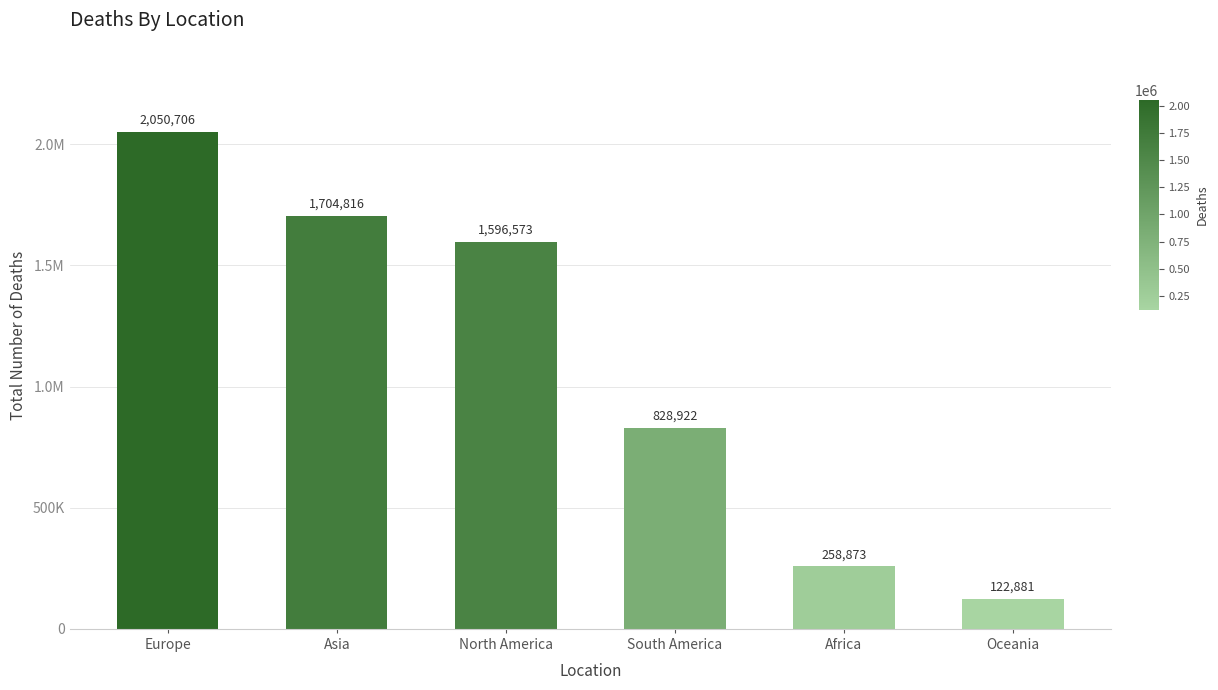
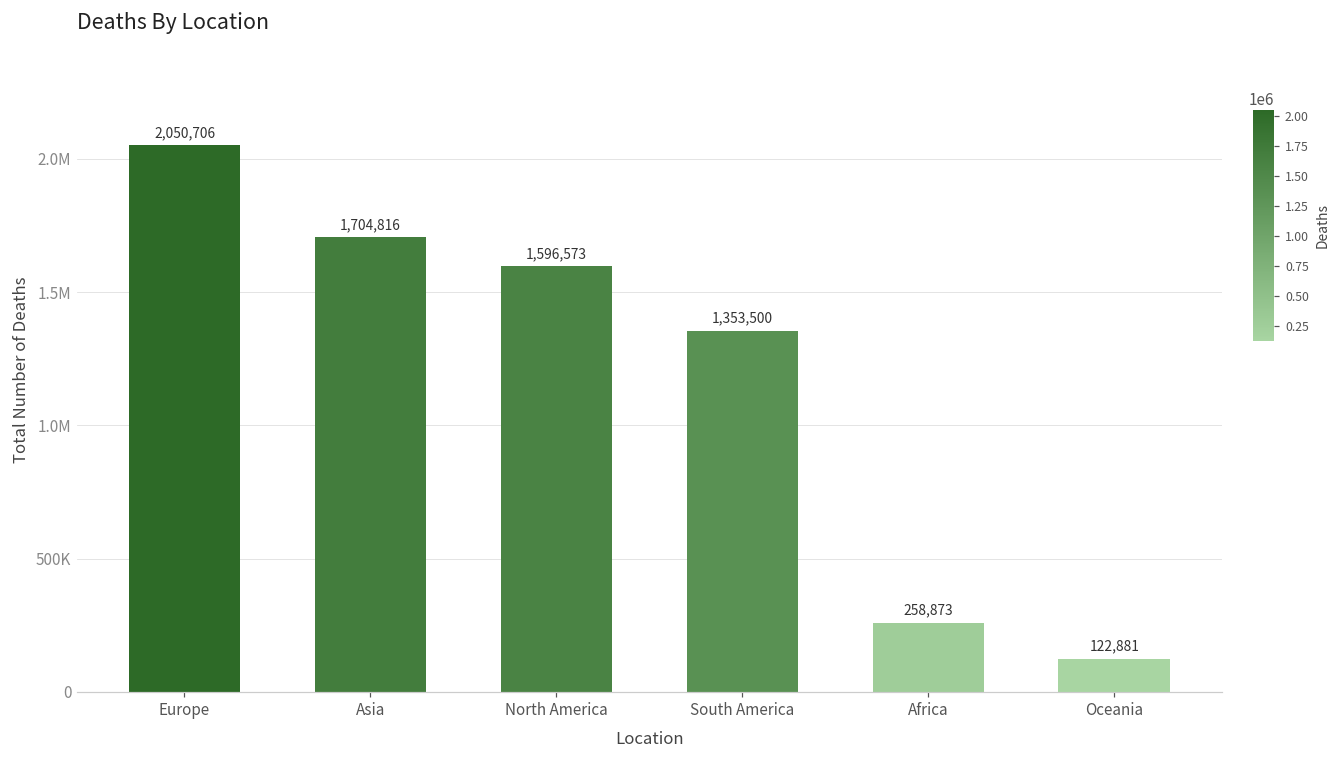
South America: 828,922 -> 1,353,500
